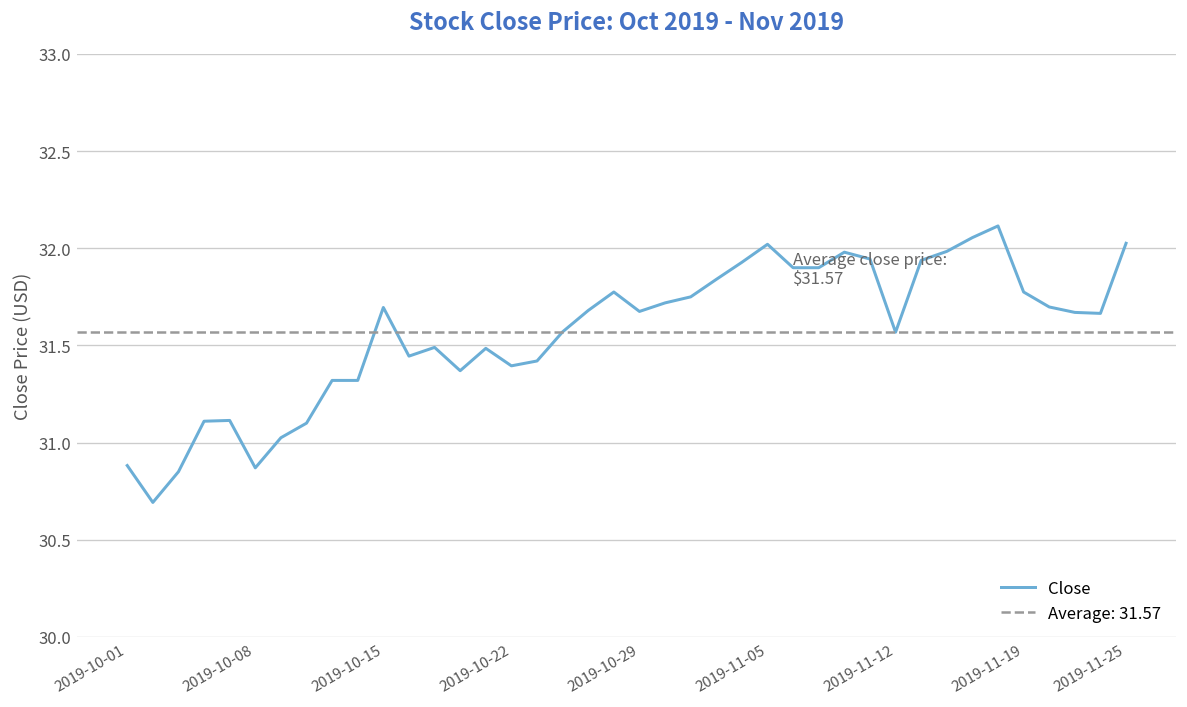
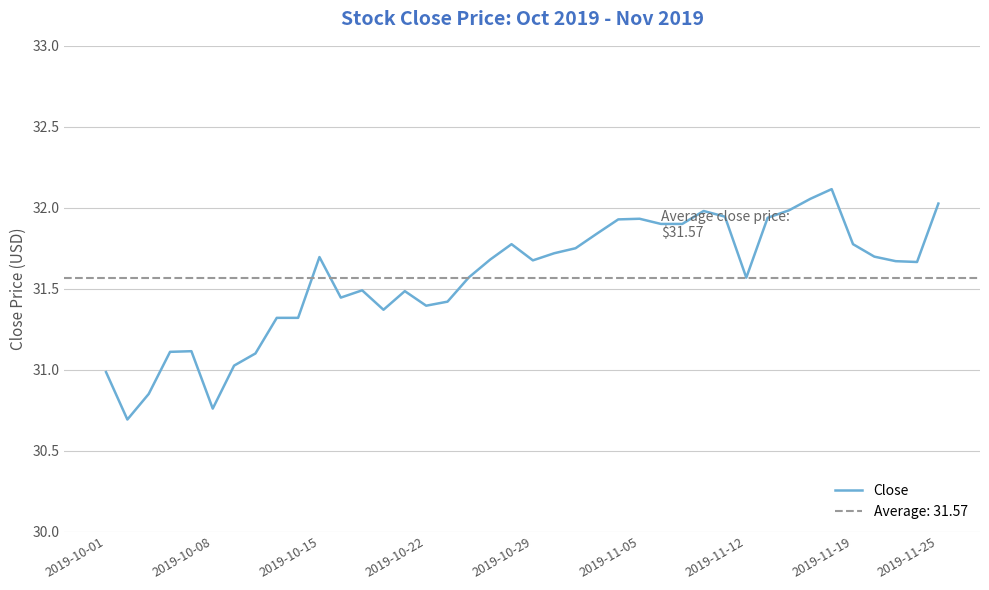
2019-10-01: 30.88 -> 30.99
2019-10-08: 30.87 -> 30.76
2019-11-05: 32.02 -> 31.93
